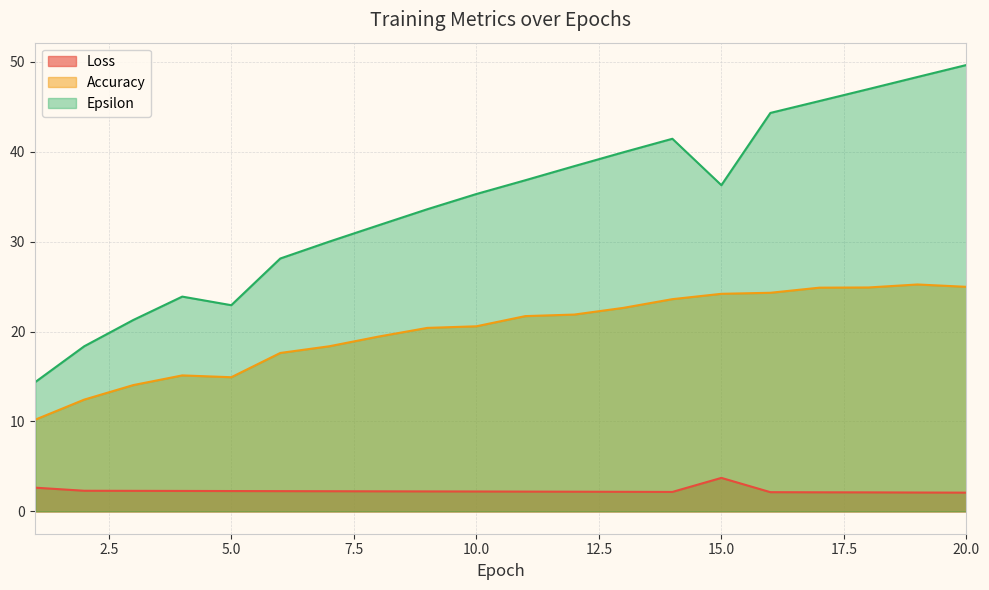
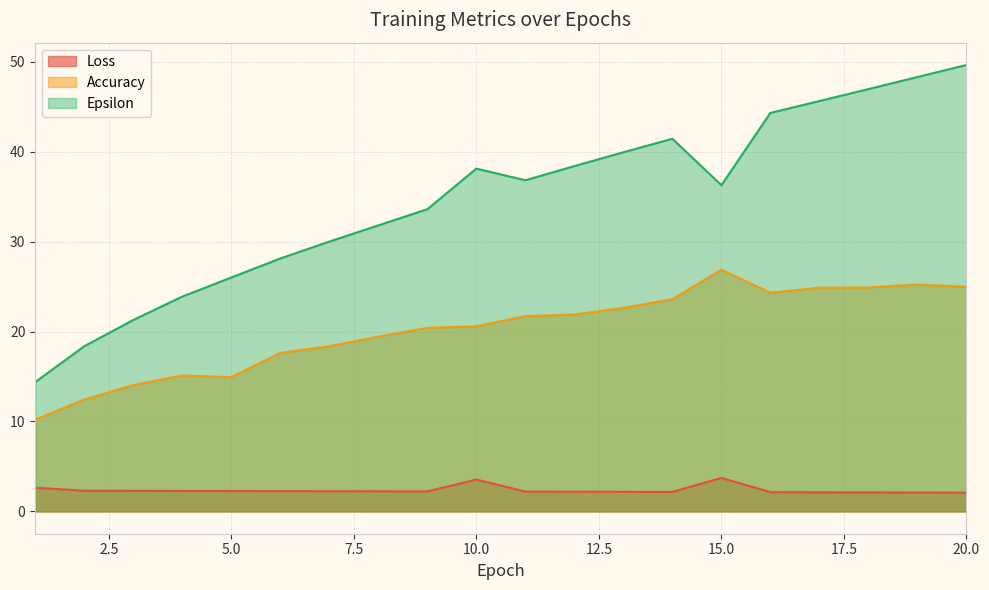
Epsilon, 5.0: 23 -> 26
Loss, 10.0: 2 -> 4
Epsilon, 10.0: 35 -> 38
Accuracy, 15.0: 24 -> 27
